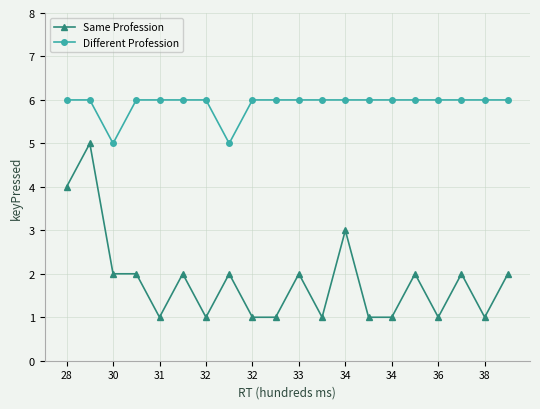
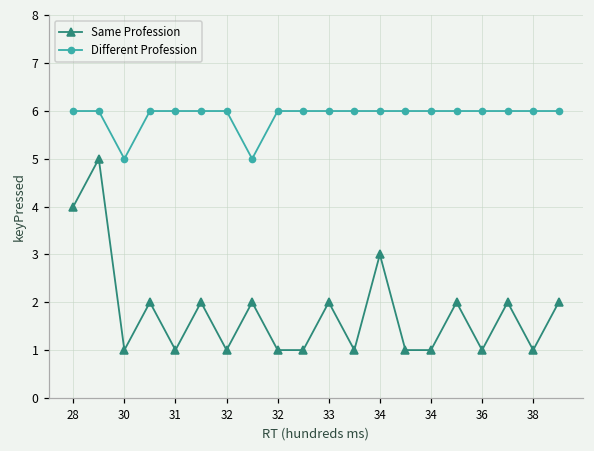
Same Profession, 30: 2 -> 1
